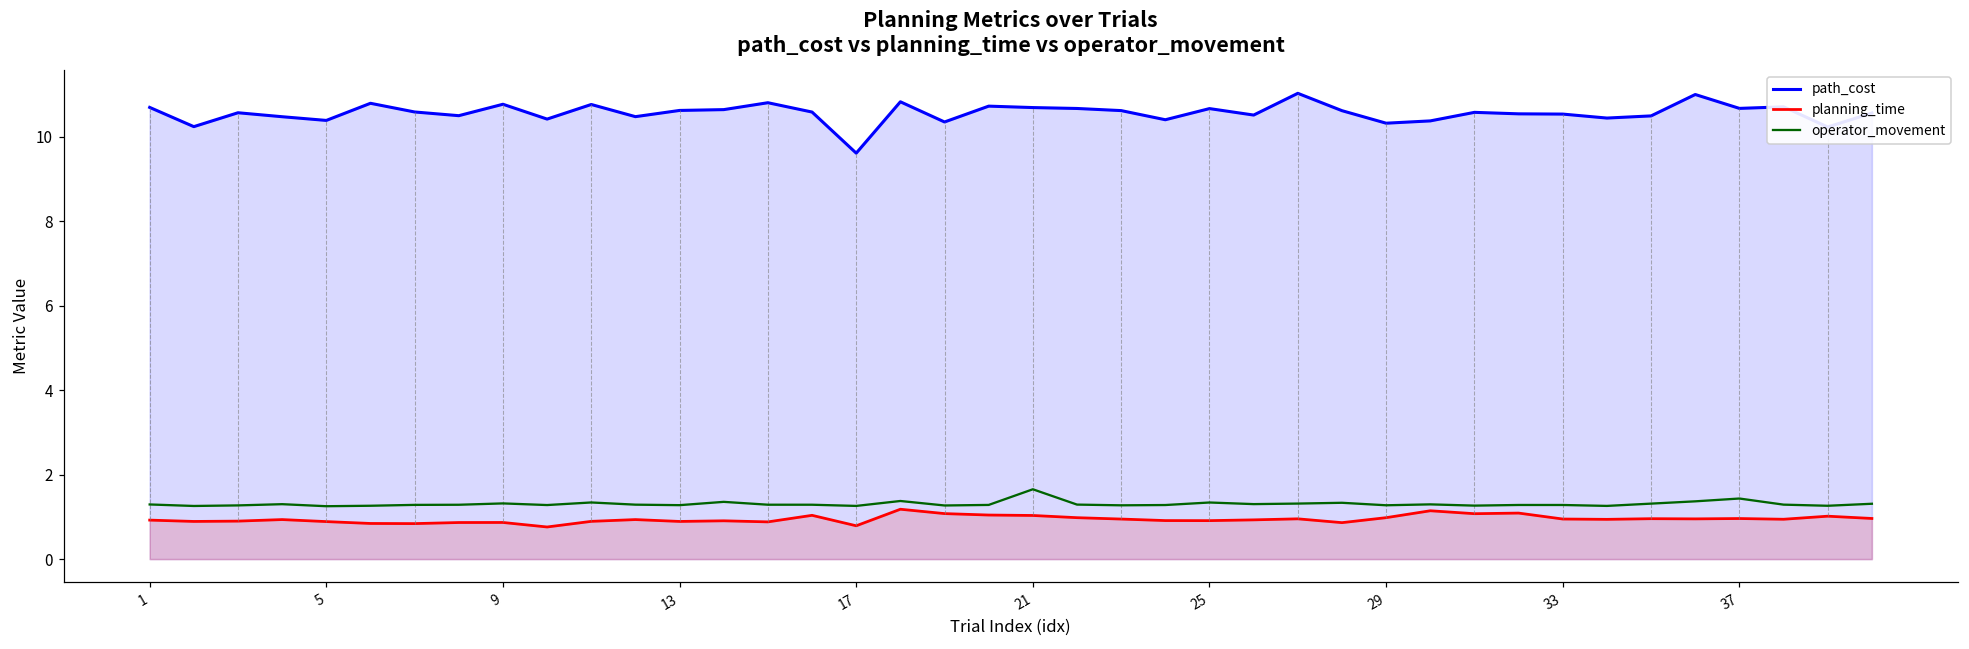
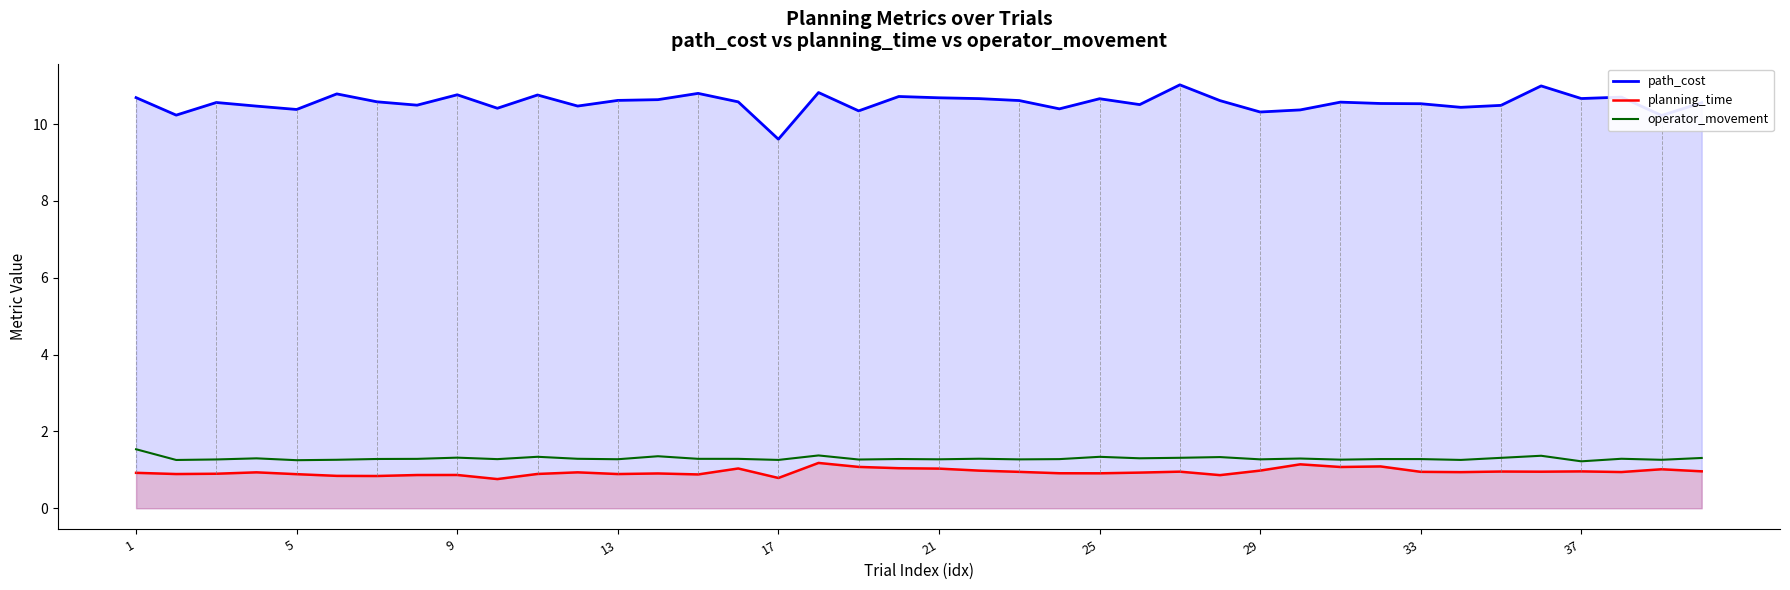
operator_movement, 1: 1.3 -> 1.5
operator_movement, 21: 1.7 -> 1.3
operator_movement, 37: 1.4 -> 1.2
